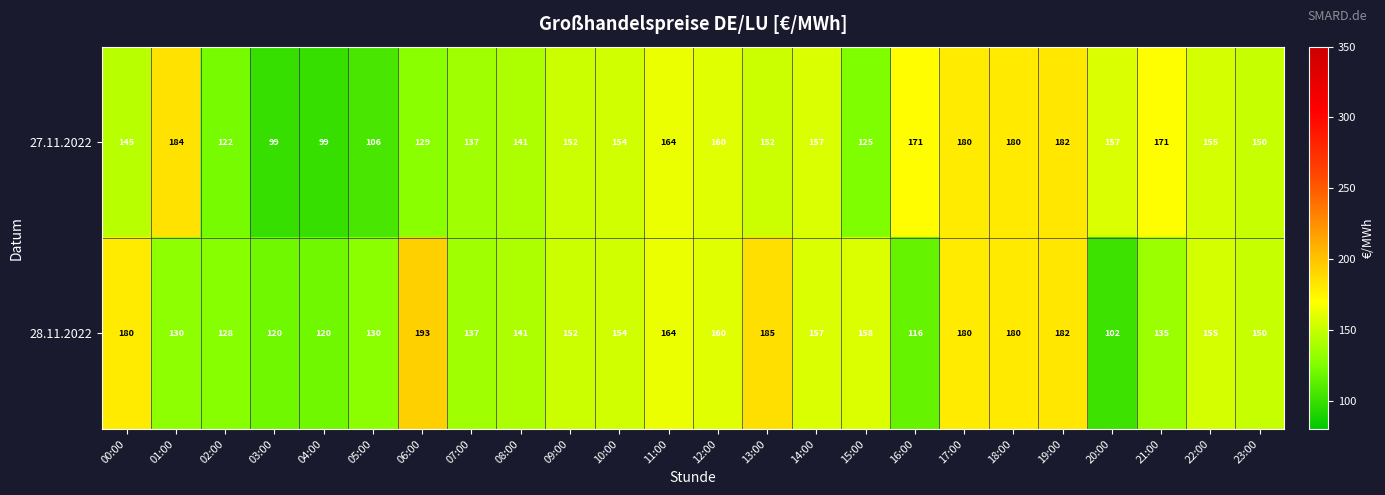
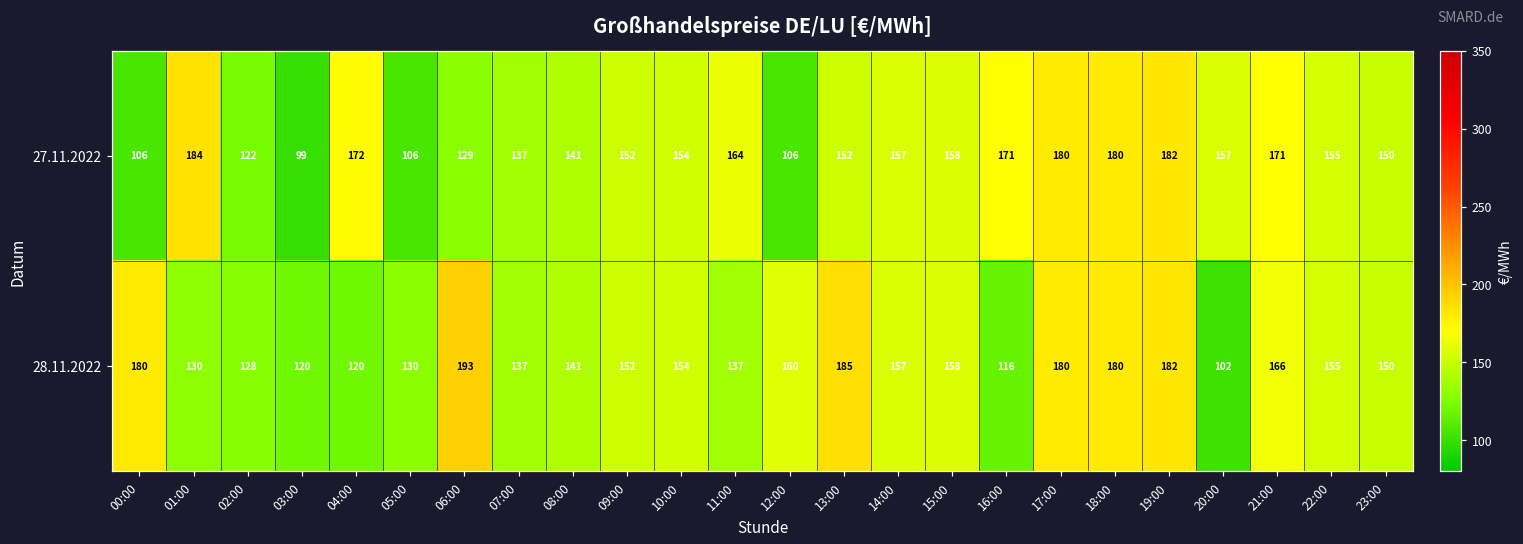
27.11.2022, 00:00: 145 -> 106
27.11.2022, 04:00: 99 -> 172
27.11.2022, 12:00: 160 -> 106
27.11.2022, 15:00: 125 -> 158
28.11.2022, 11:00: 164 -> 137
28.11.2022, 21:00: 135 -> 166
